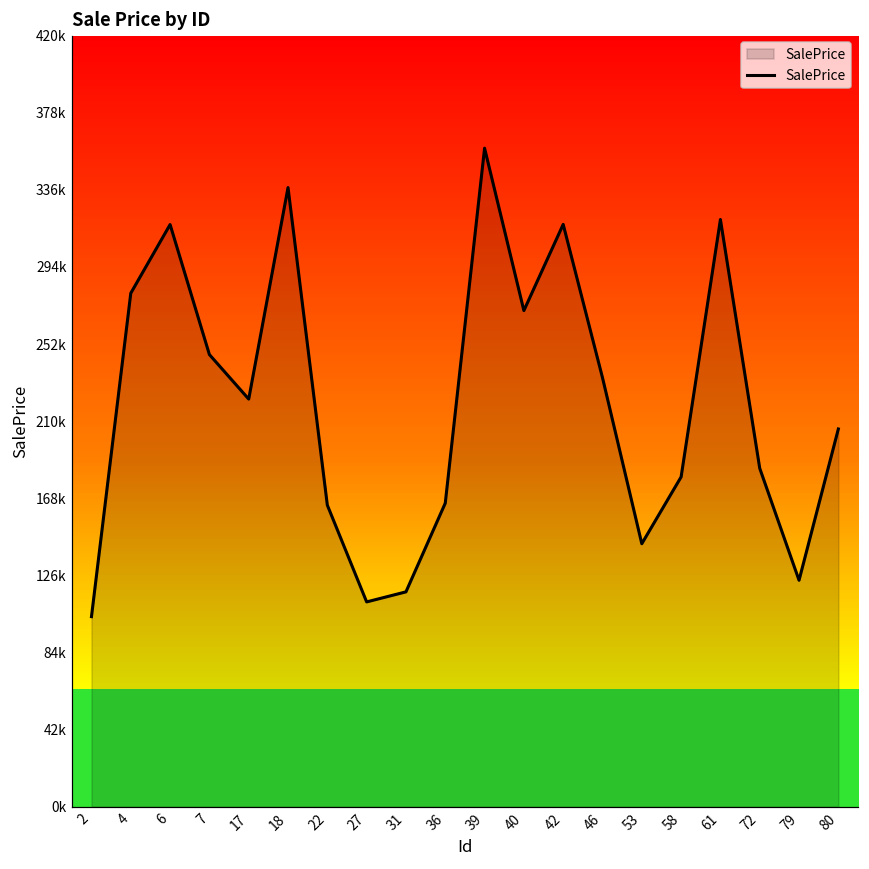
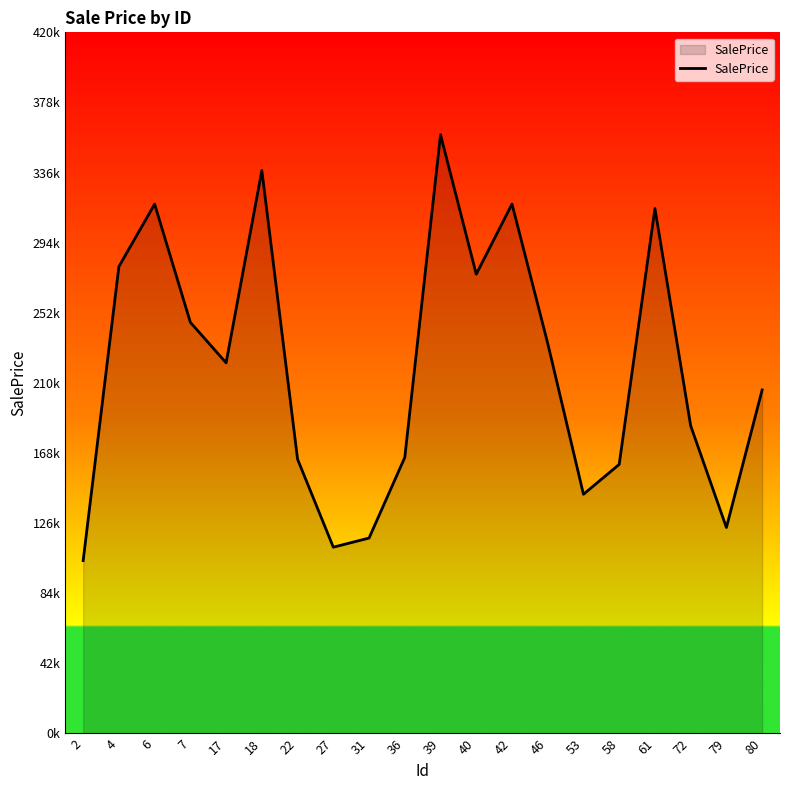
40: 270000 -> 275000
58: 180000 -> 161000
61: 320000 -> 314000
